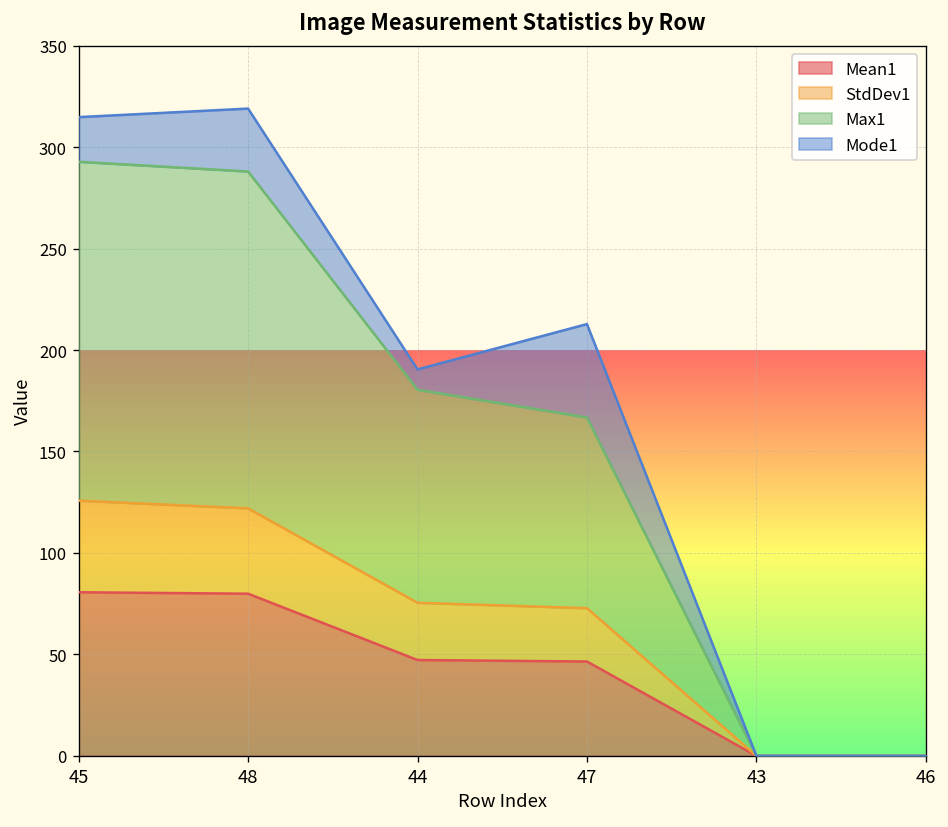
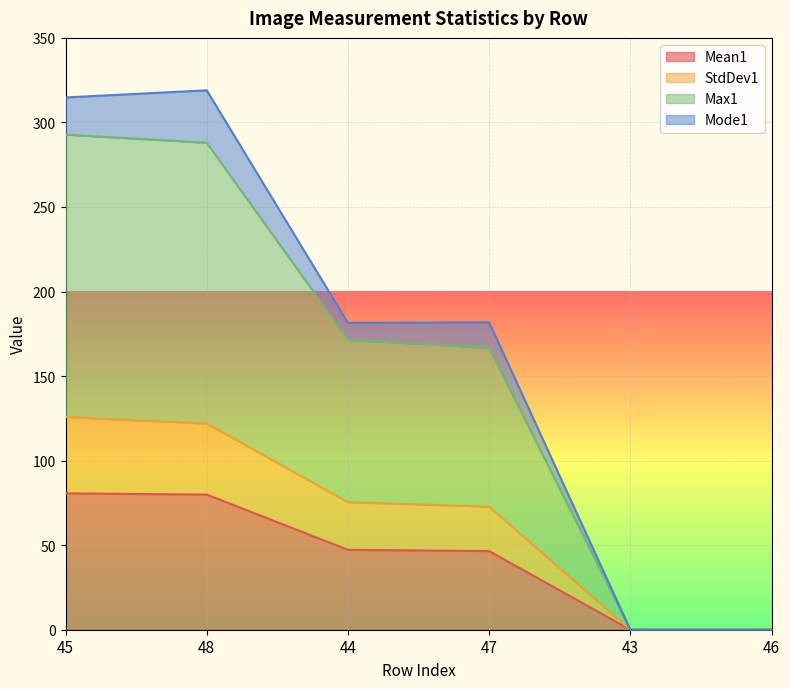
Max1, 44: 105 -> 96
Mode1, 47: 46 -> 15
